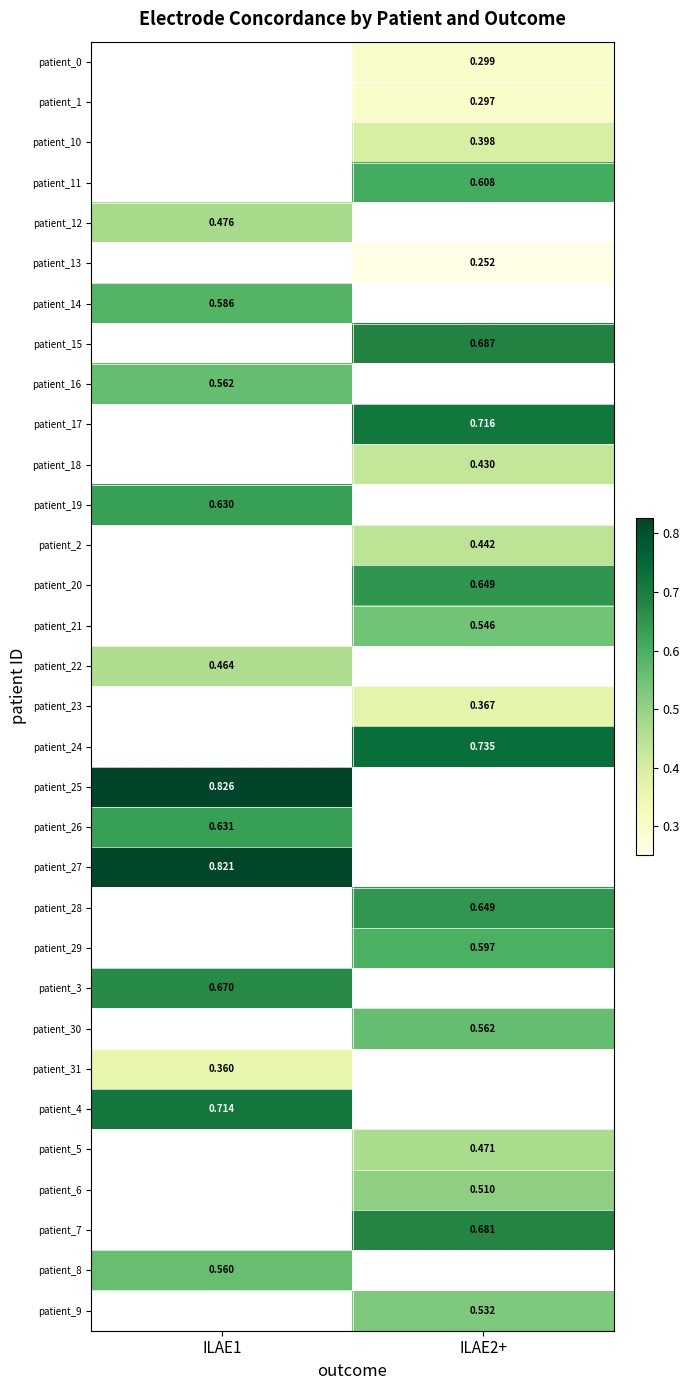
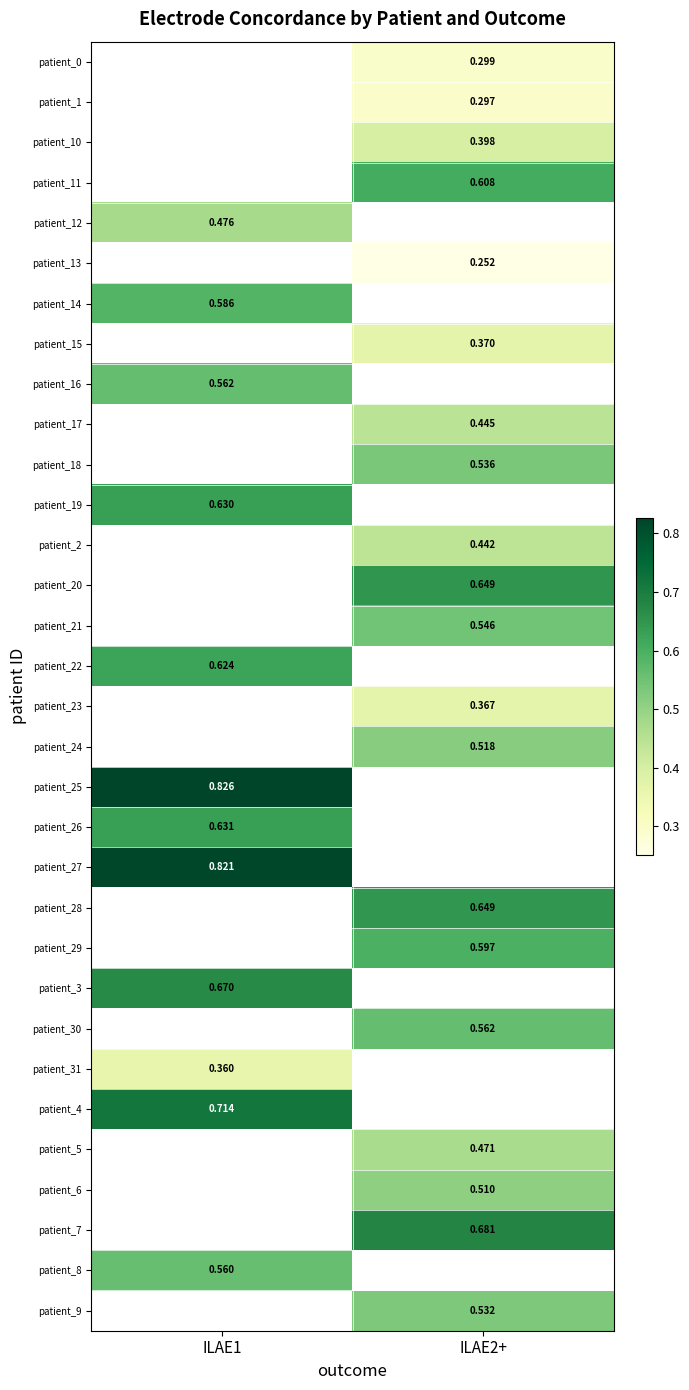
patient_15, ILAE2+: 0.687 -> 0.370
patient_17, ILAE2+: 0.716 -> 0.445
patient_18, ILAE2+: 0.430 -> 0.536
patient_22, ILAE1: 0.464 -> 0.624
patient_24, ILAE2+: 0.735 -> 0.518
